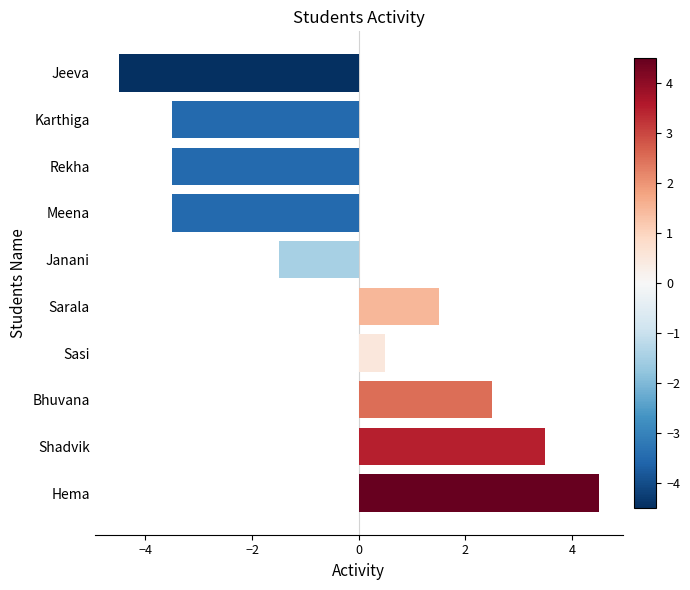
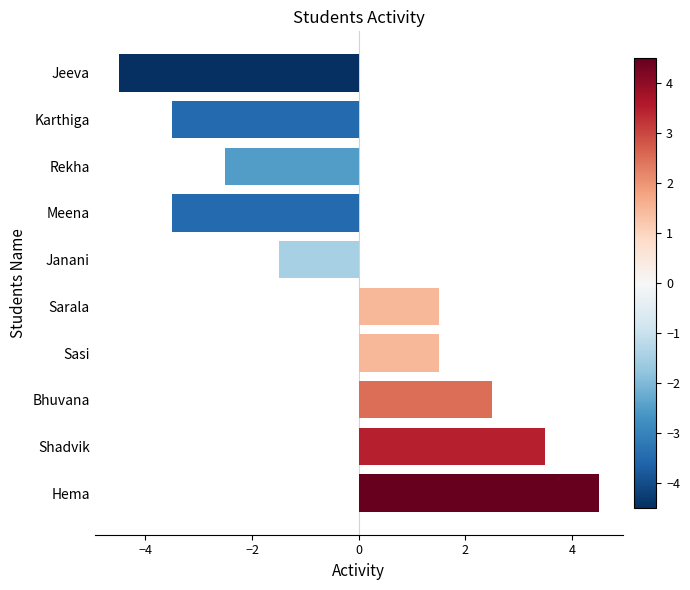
Rekha: -3.5 -> -2.5
Sasi: 0.5 -> 1.5
